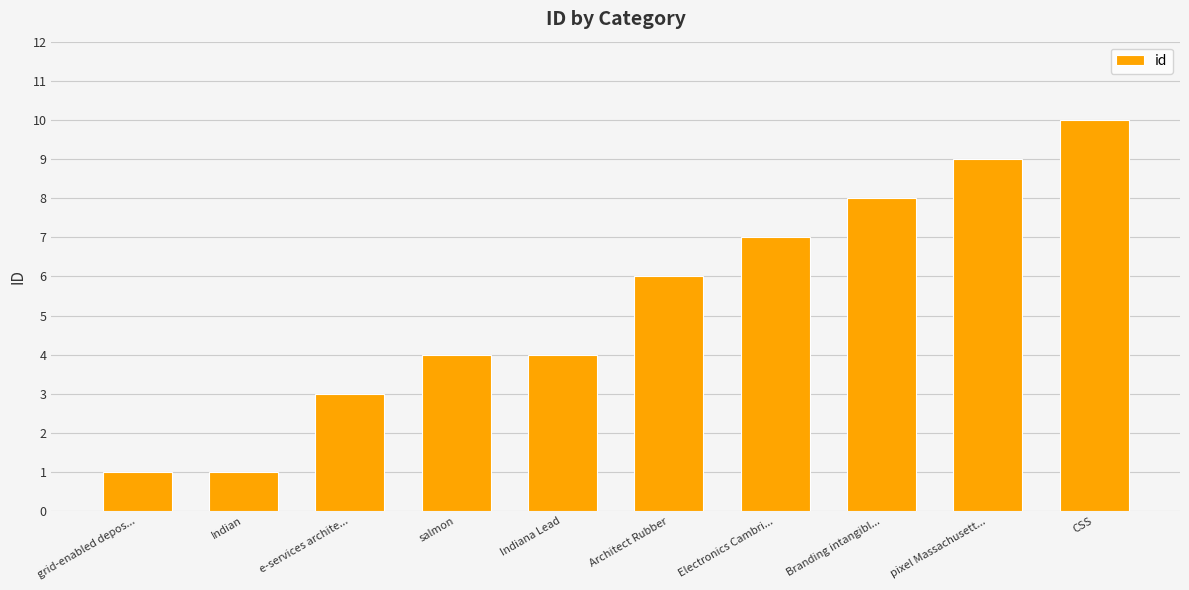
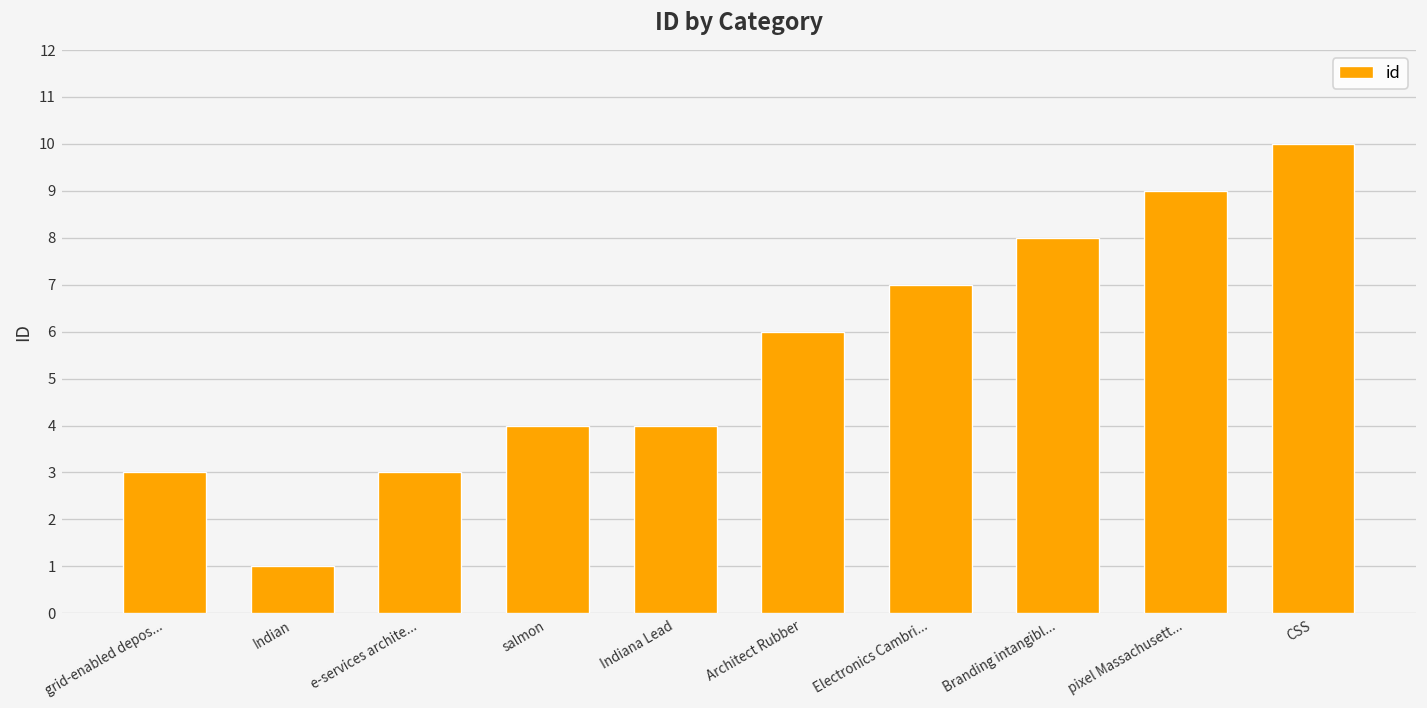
grid-enabled depos...: 1 -> 3
